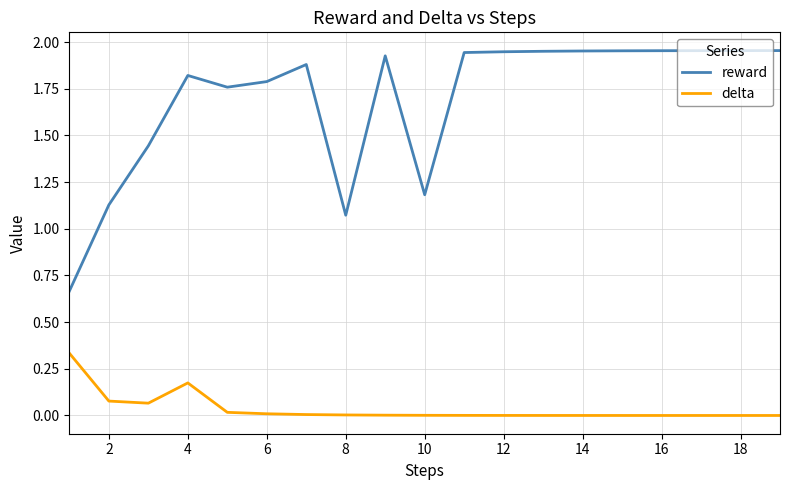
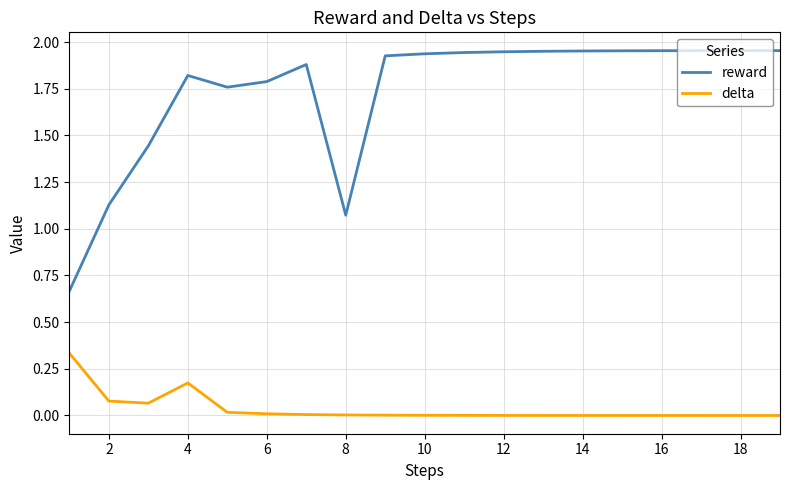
reward, 10: 1.18 -> 1.94
